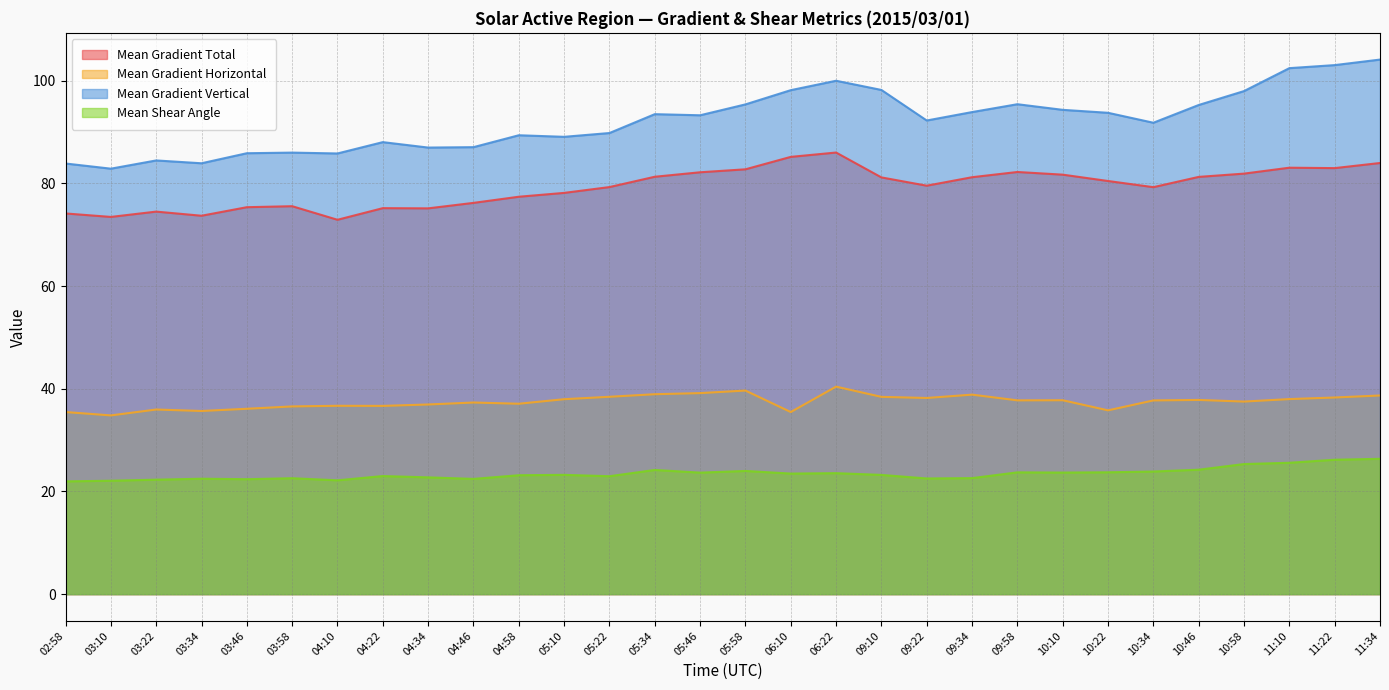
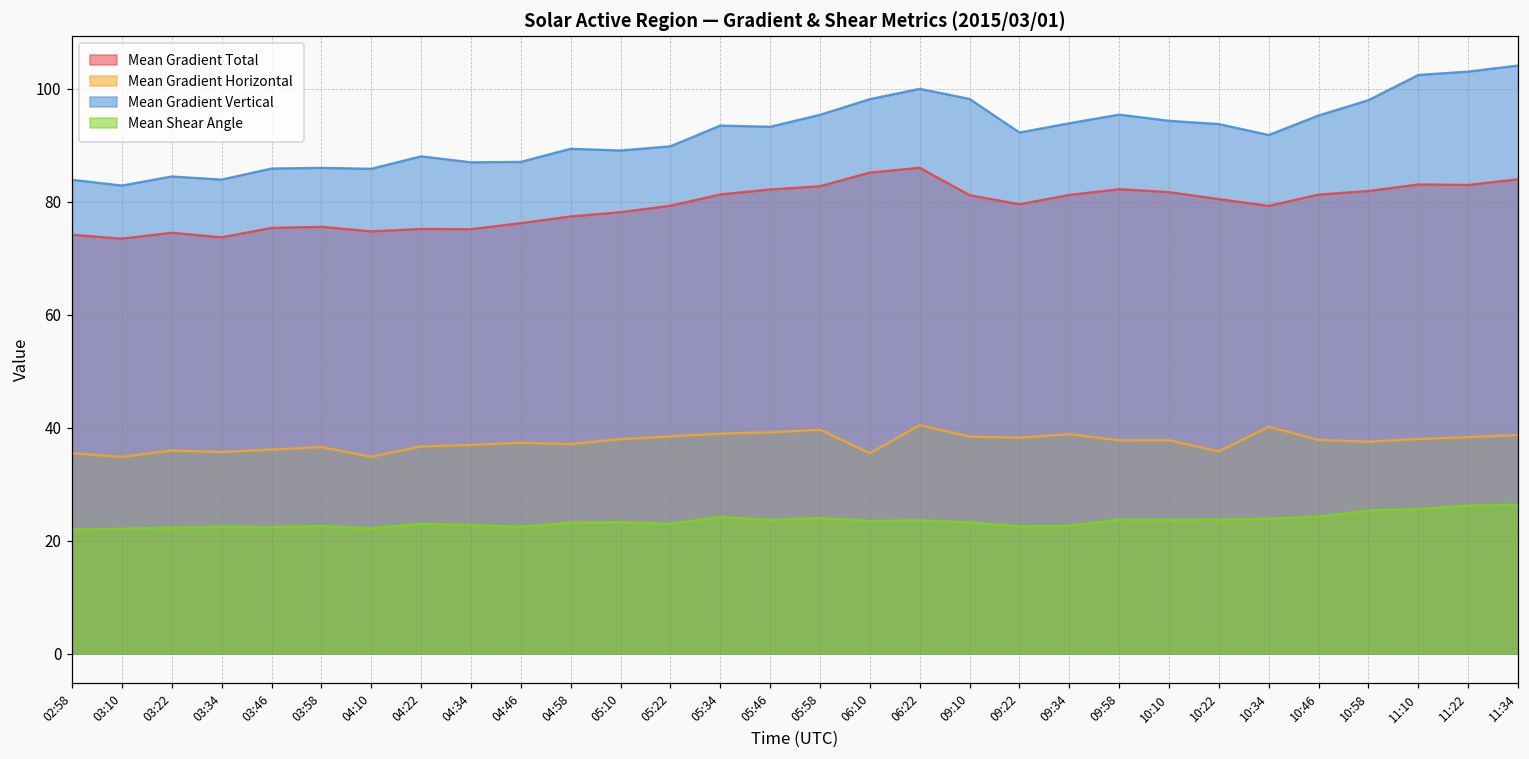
Mean Gradient Total, 04:10: 73 -> 75
Mean Gradient Horizontal, 04:10: 37 -> 35
Mean Gradient Horizontal, 10:34: 38 -> 40
